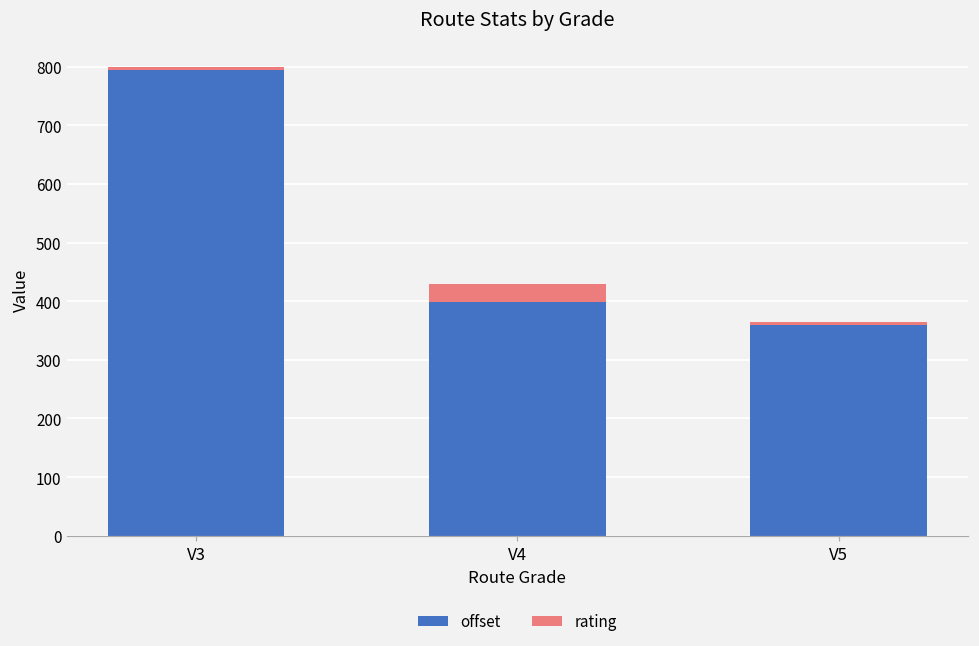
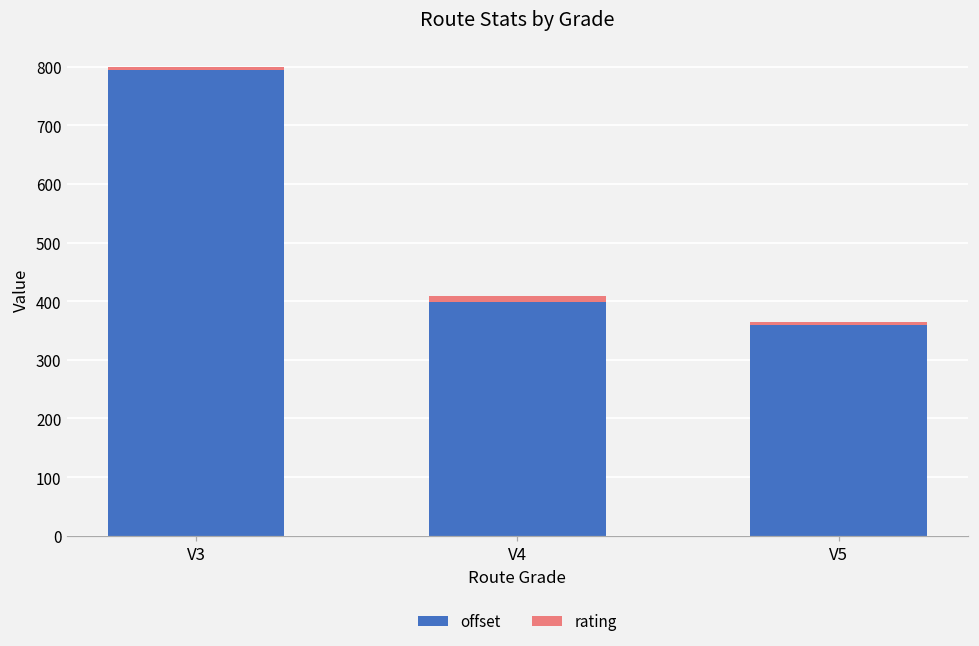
rating, V4: 30 -> 10
